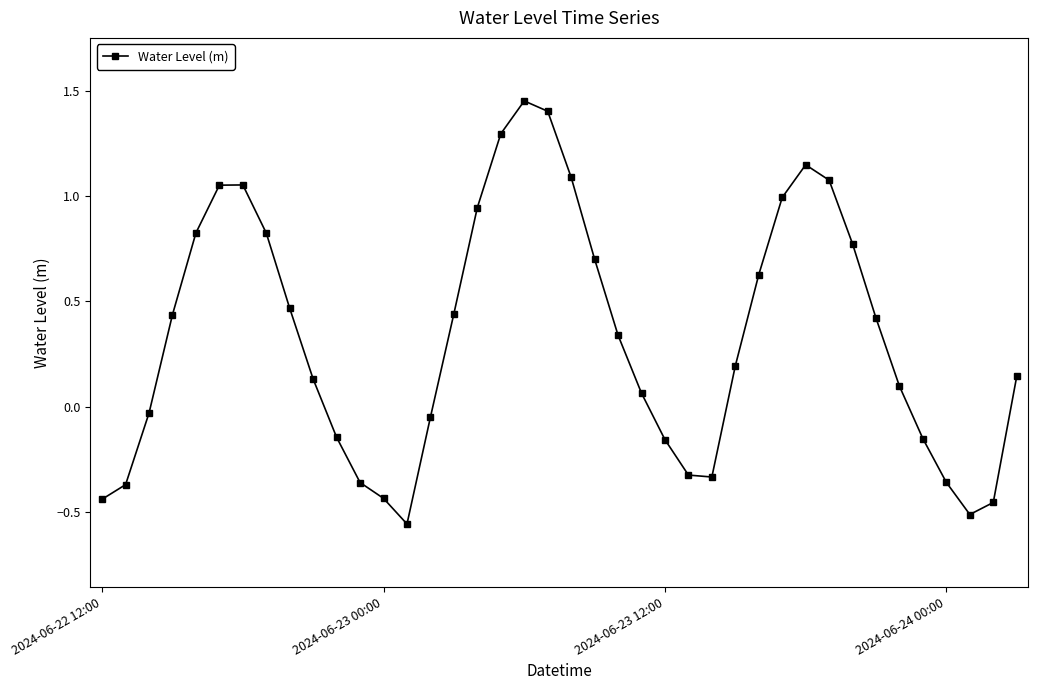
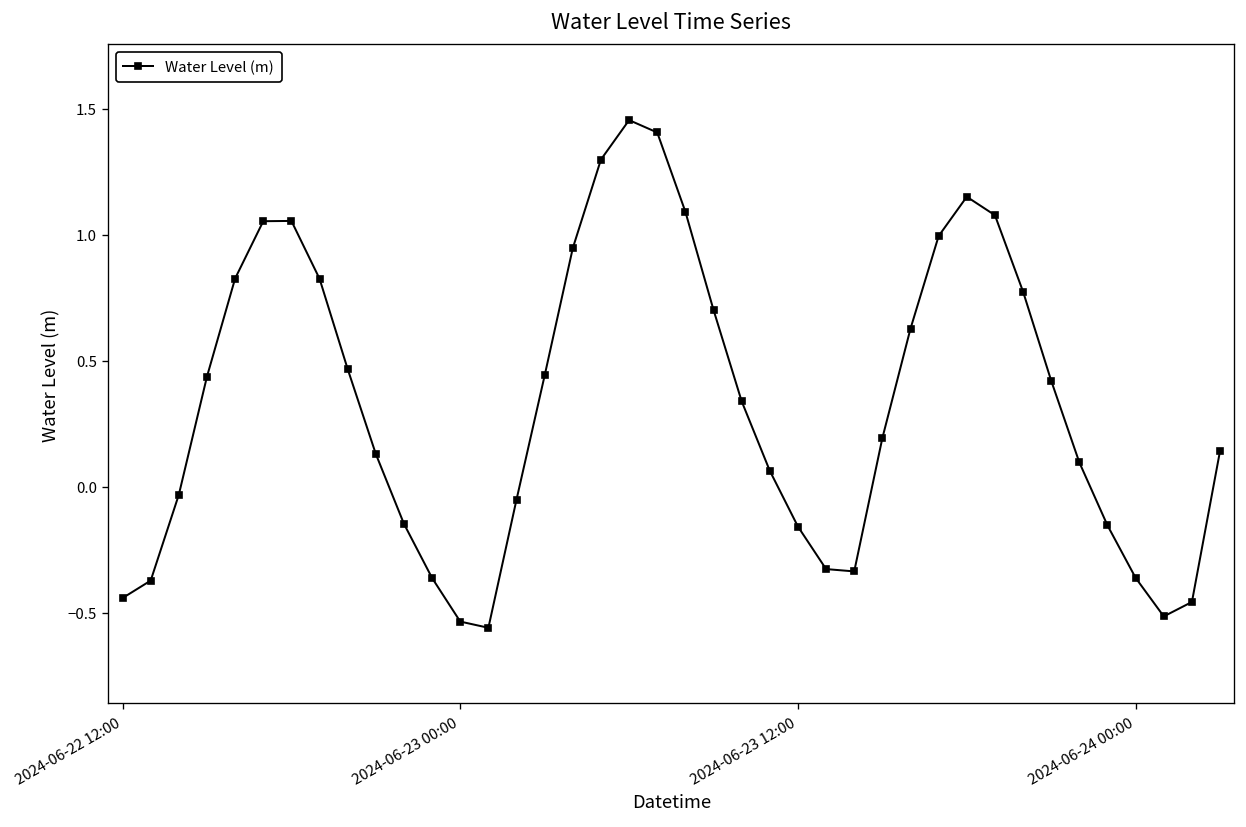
2024-06-23 00:00: -0.44 -> -0.53
